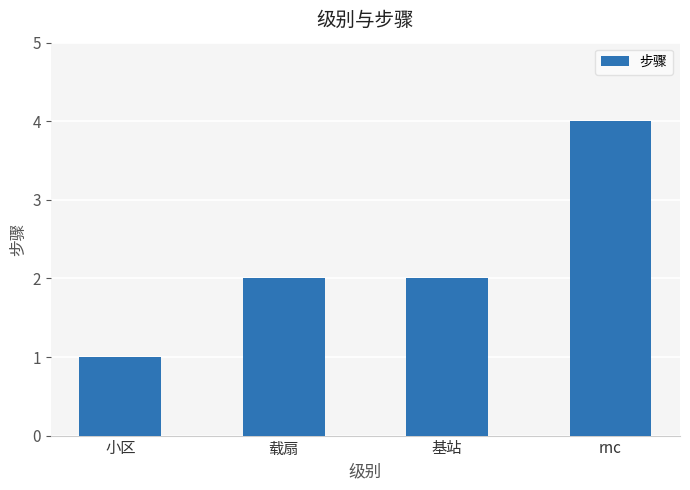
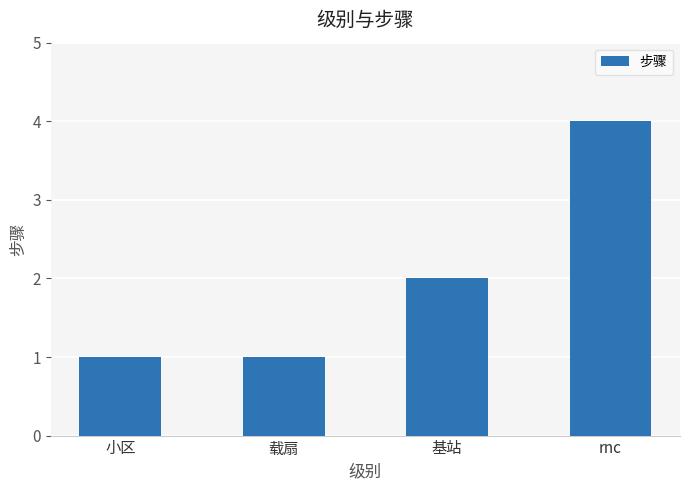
载扇: 2 -> 1
